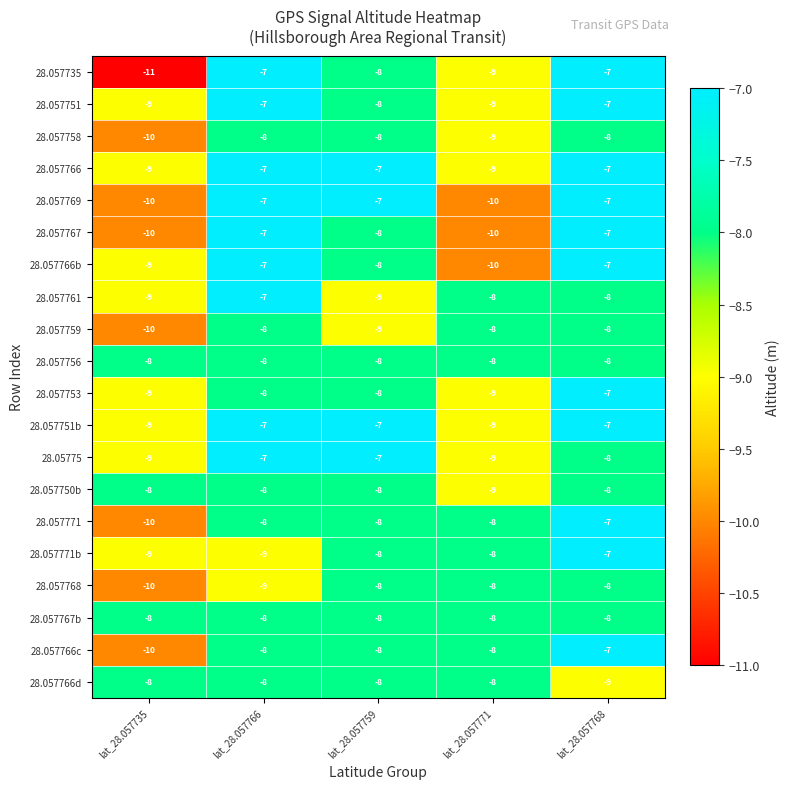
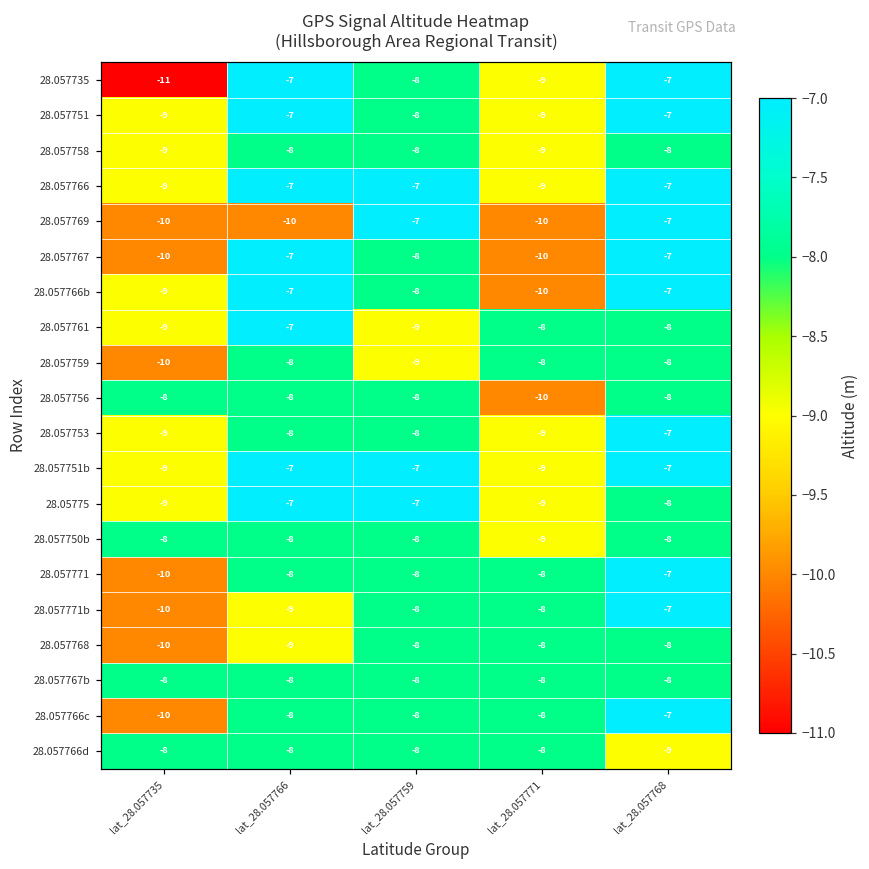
28.057758, lat_28.057735: -10 -> -9
28.057769, lat_28.057766: -7 -> -10
28.057756, lat_28.057771: -8 -> -10
28.057771b, lat_28.057735: -9 -> -10
